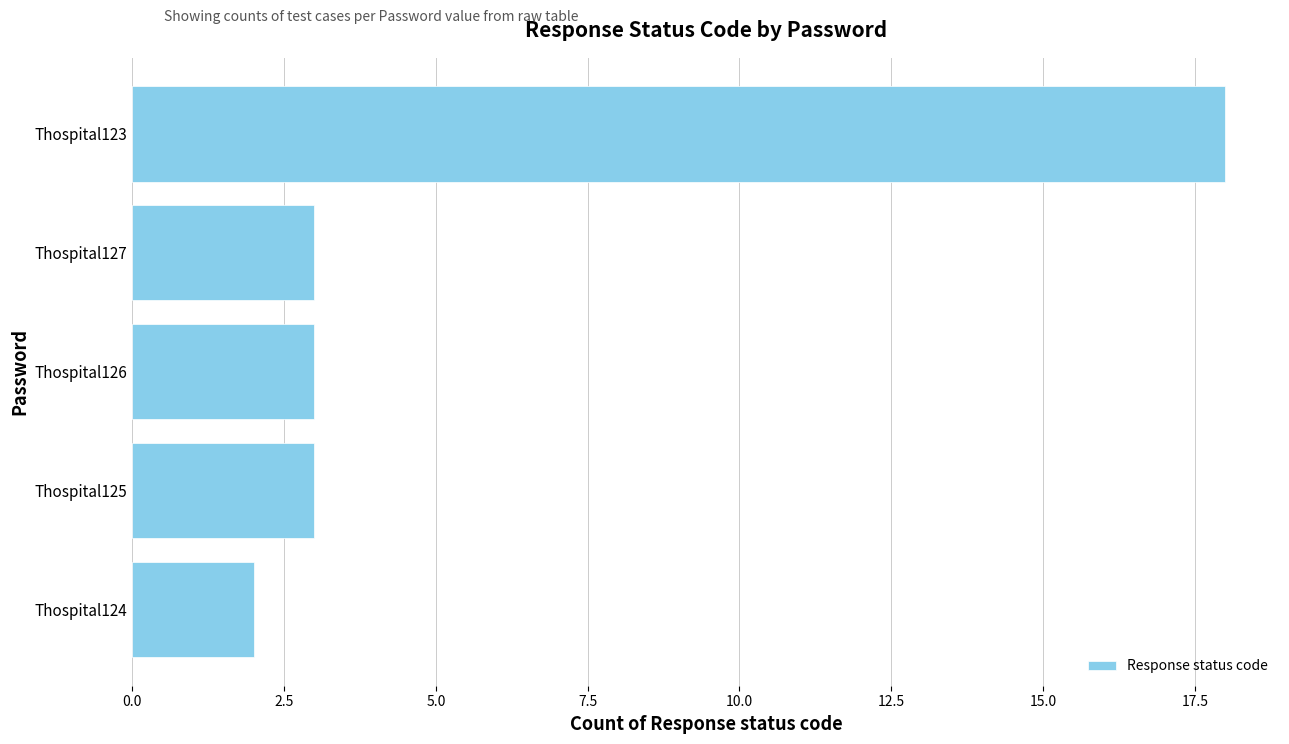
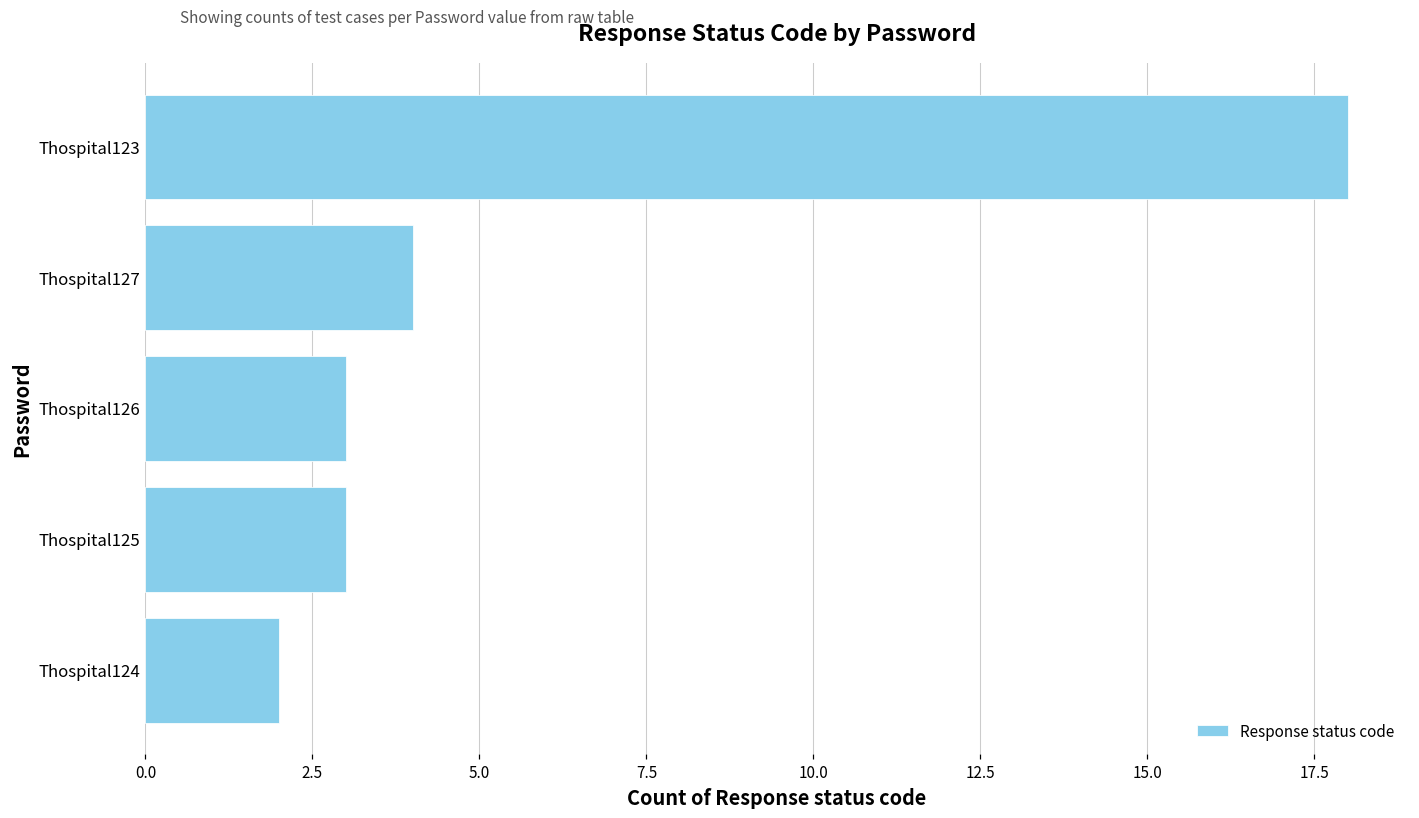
Thospital127: 3 -> 4
